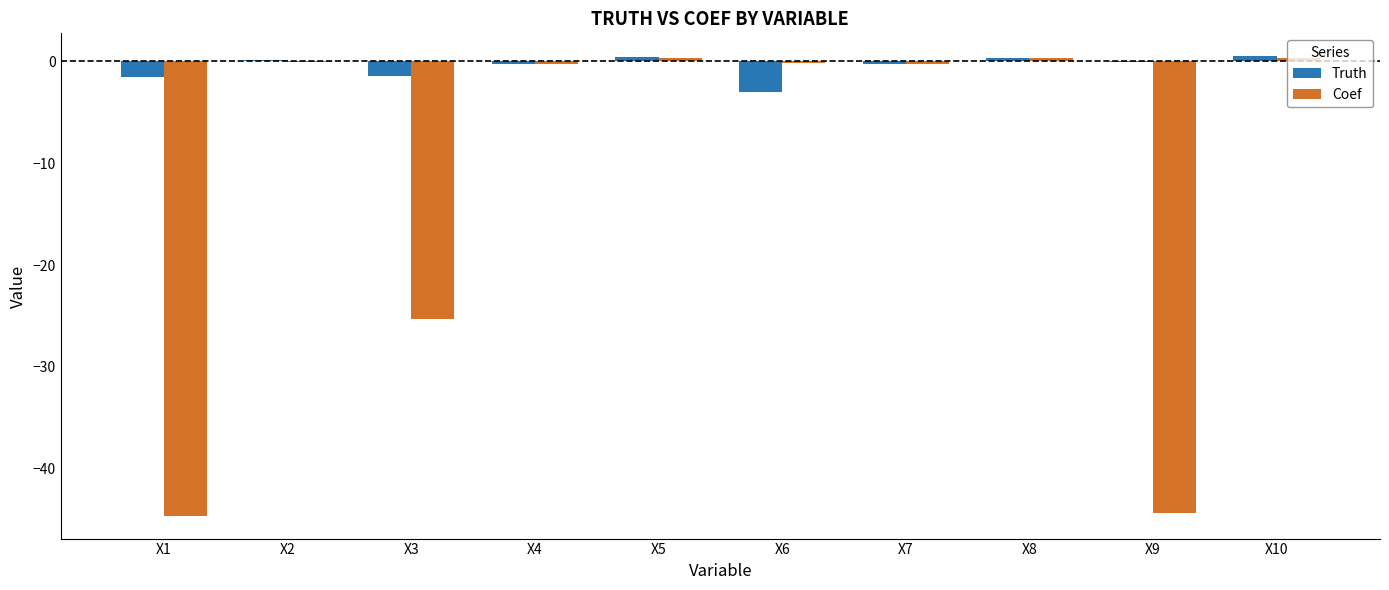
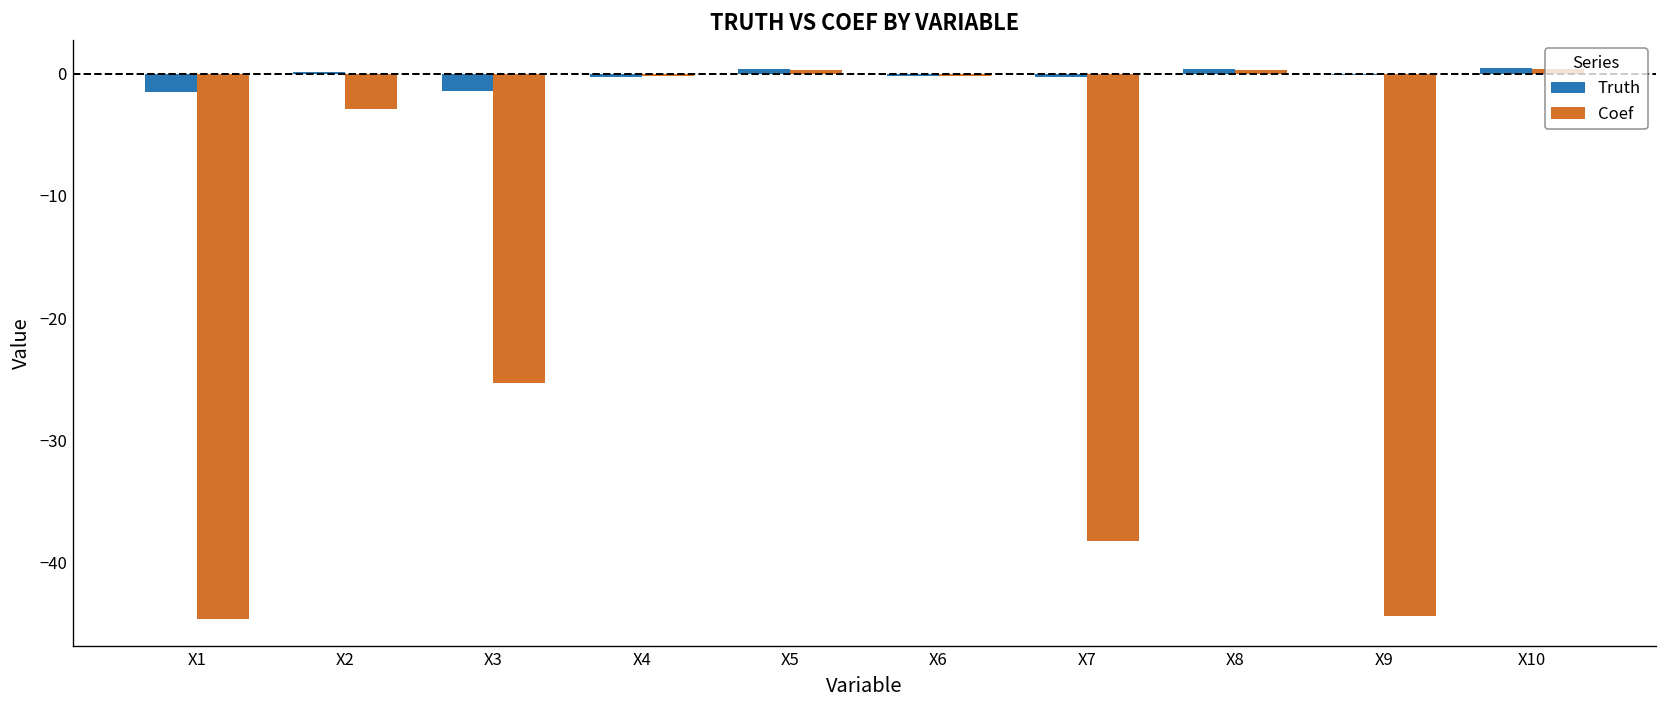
Coef, X2: -0.1 -> -2.9
Truth, X6: -3.0 -> -0.2
Coef, X7: -0.2 -> -38.3
